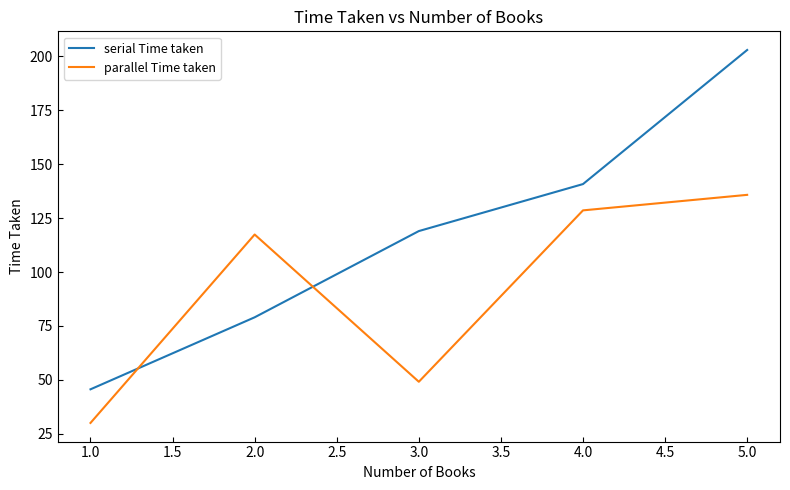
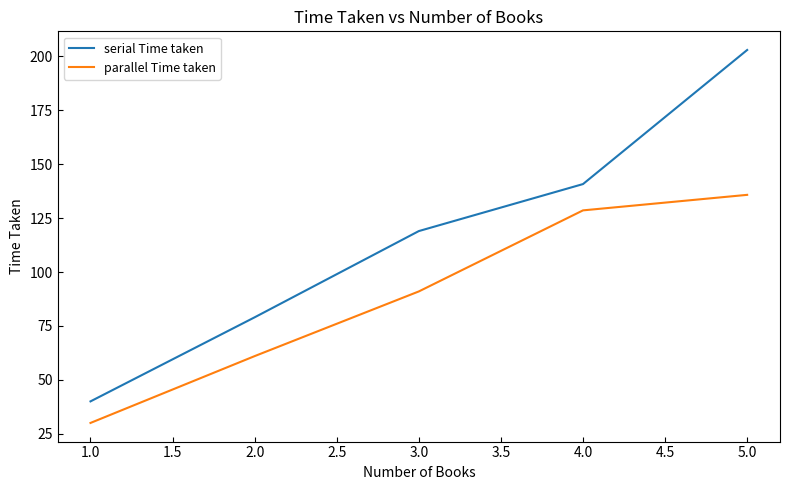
serial Time taken, 1.0: 46 -> 40
parallel Time taken, 2.0: 117 -> 61
parallel Time taken, 3.0: 49 -> 91
